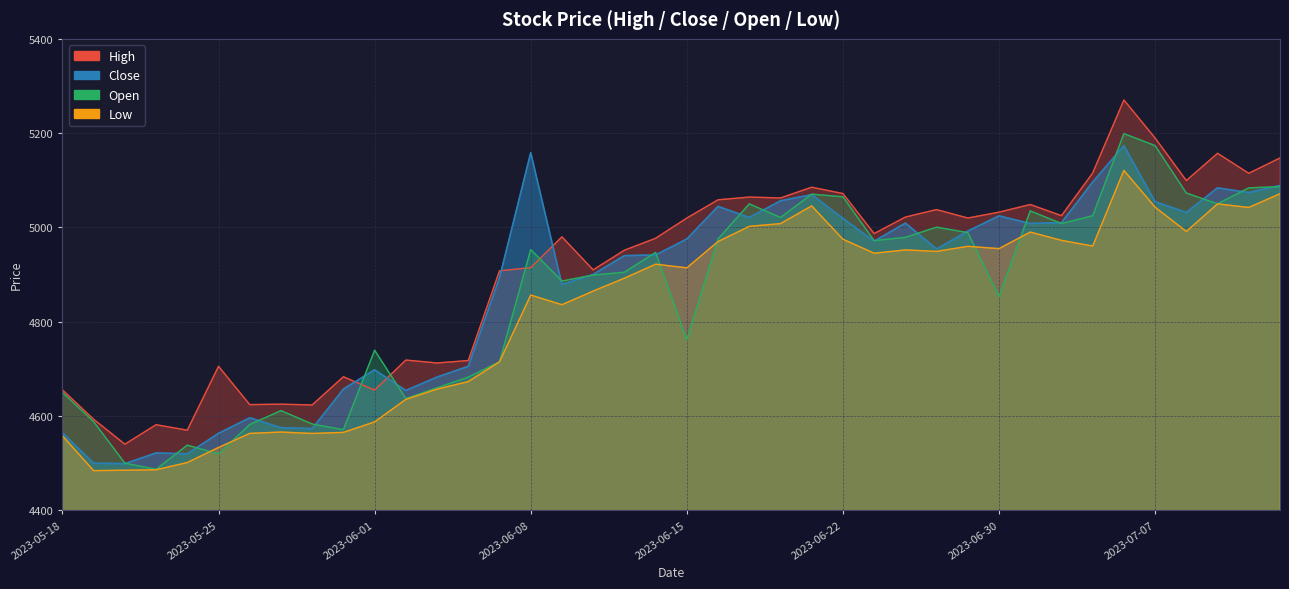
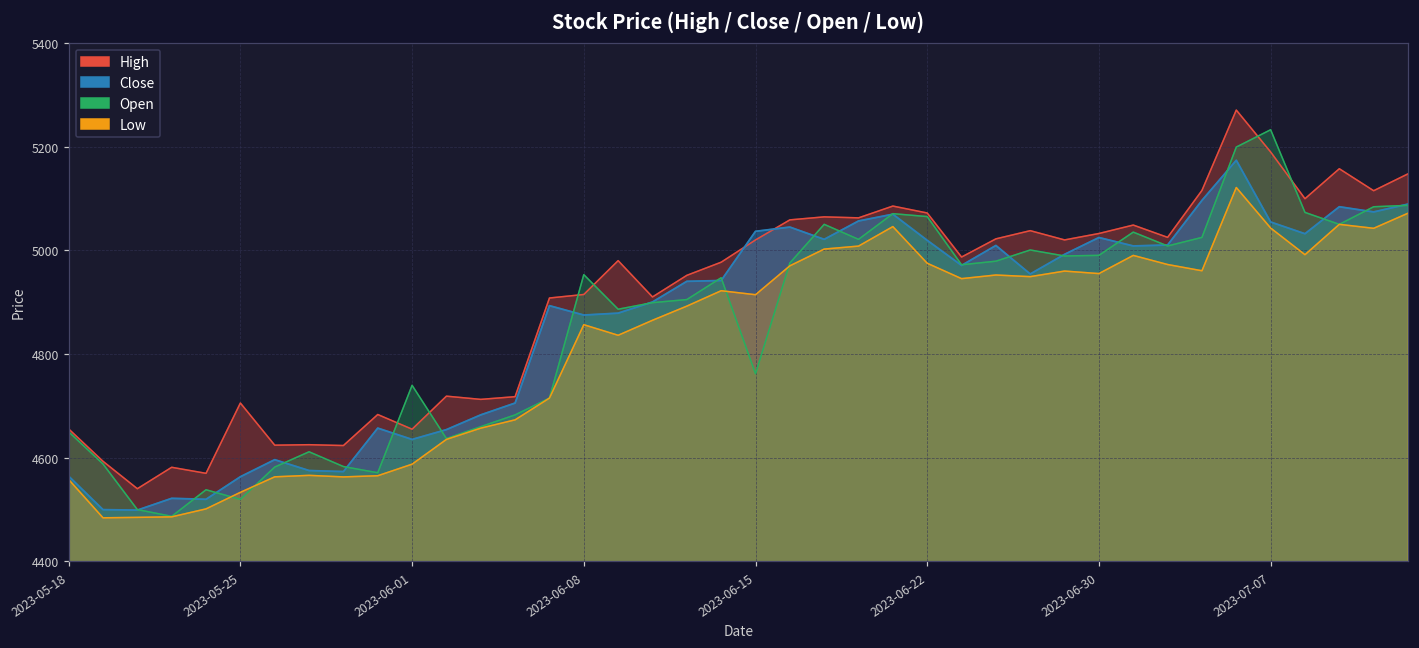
Close, 2023-06-01: 4700 -> 4640
Close, 2023-06-08: 5160 -> 4880
Close, 2023-06-15: 4980 -> 5040
Open, 2023-06-30: 4850 -> 4990
Open, 2023-07-07: 5170 -> 5230
